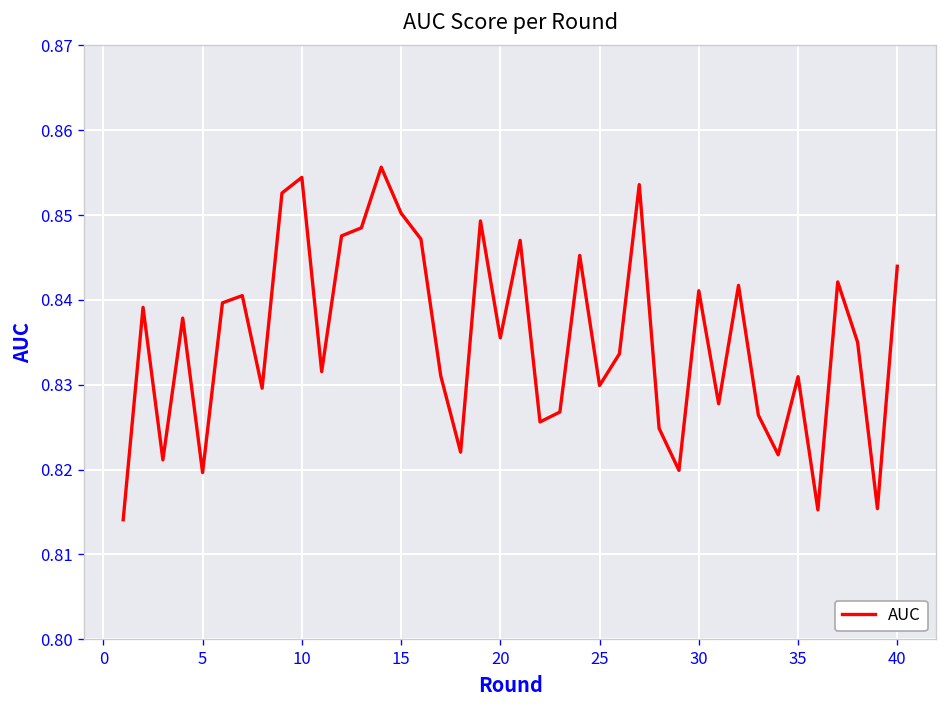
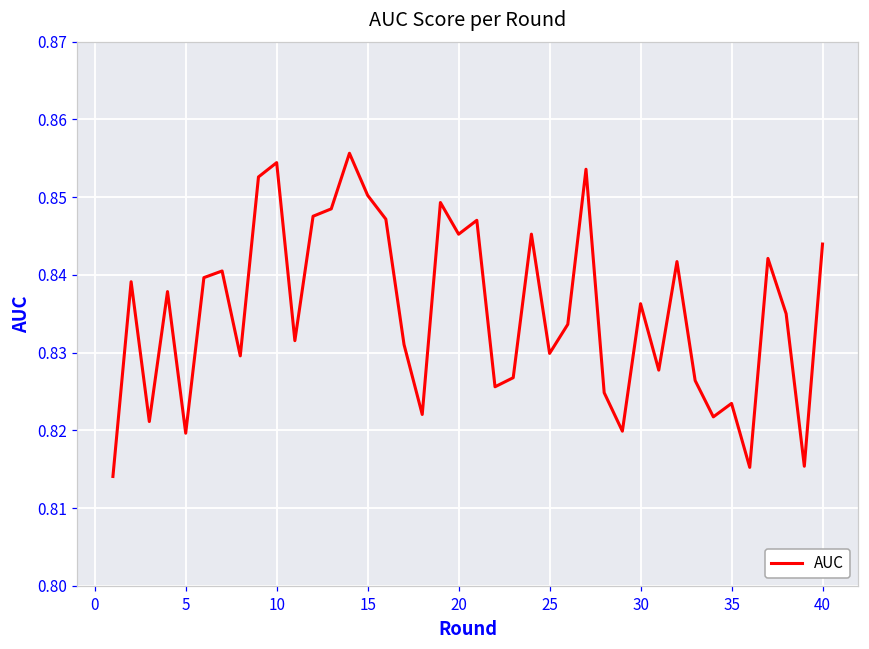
20: 0.836 -> 0.845
30: 0.841 -> 0.836
35: 0.831 -> 0.823
